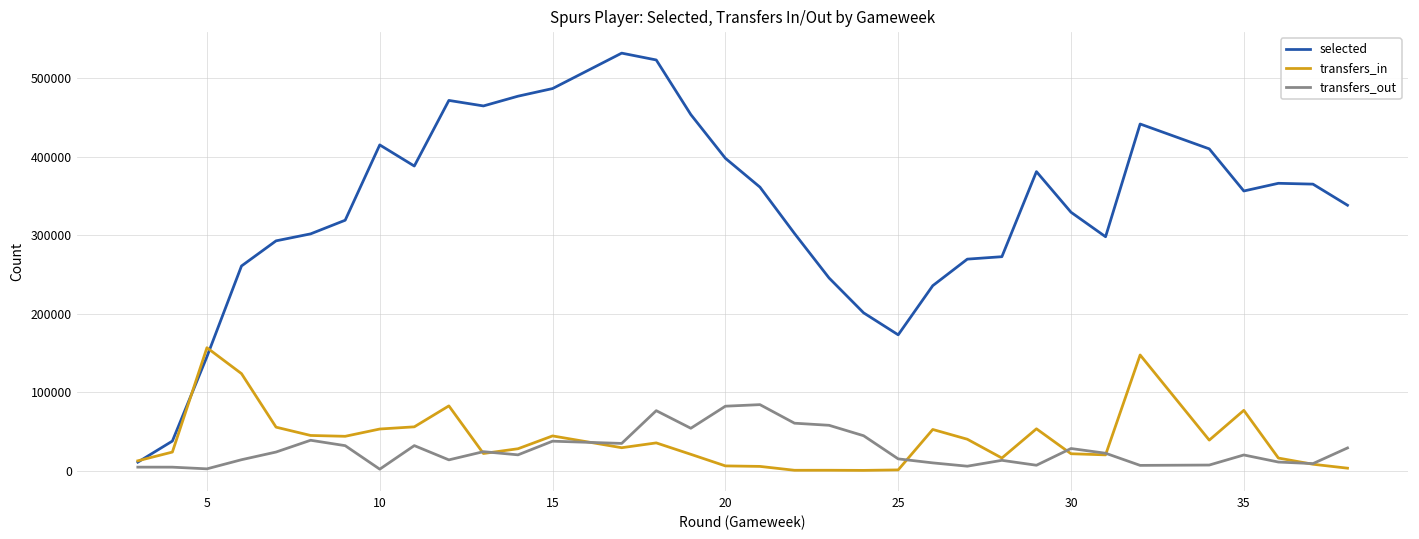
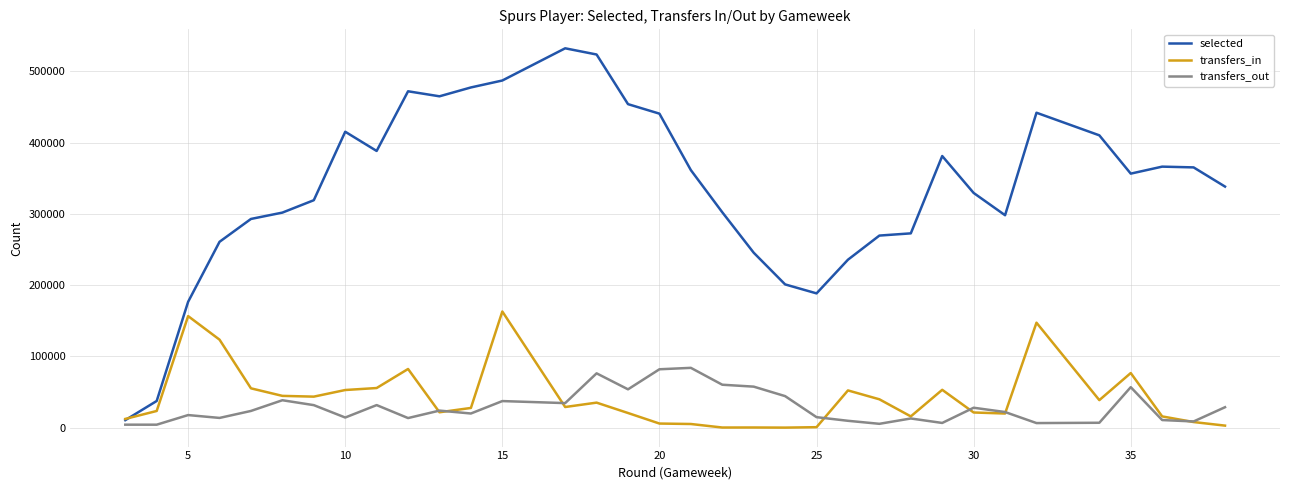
selected, 5: 150000 -> 180000
transfers_out, 5: 0 -> 20000
transfers_out, 10: 0 -> 10000
transfers_in, 15: 40000 -> 160000
selected, 20: 400000 -> 440000
selected, 25: 170000 -> 190000
transfers_out, 35: 20000 -> 60000
